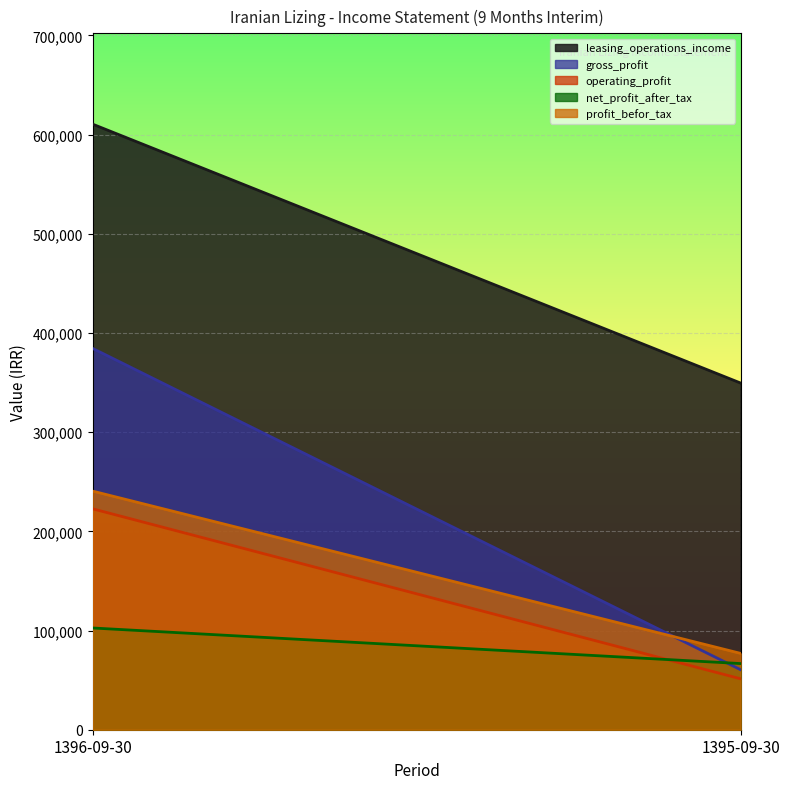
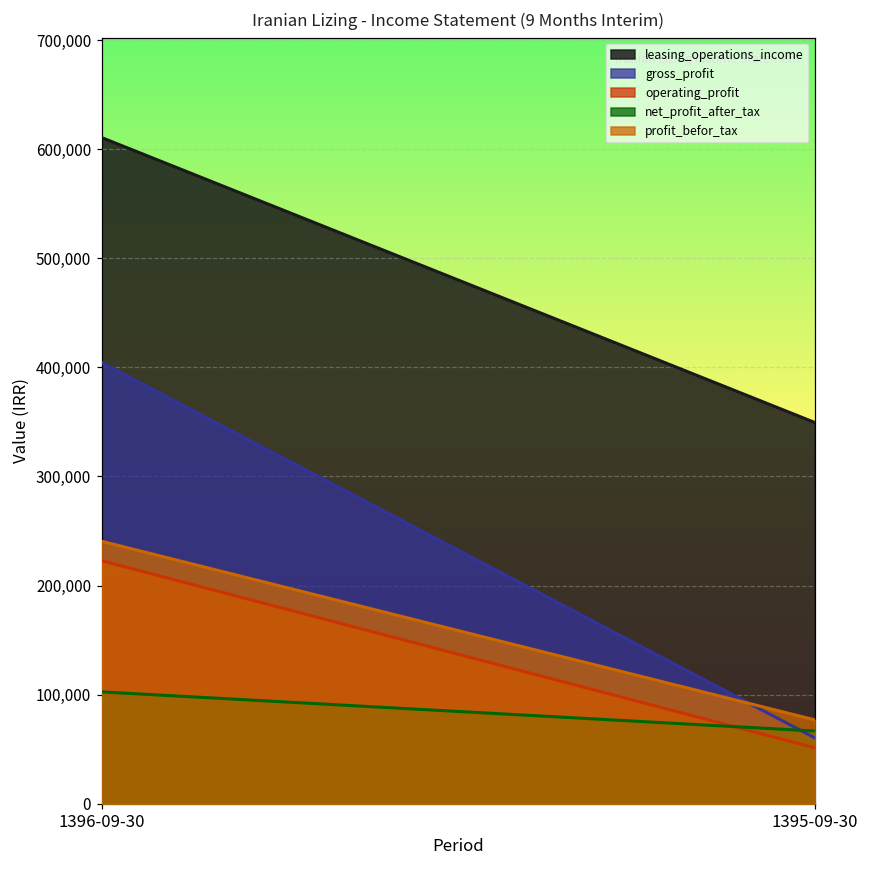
gross_profit, 1396-09-30: 380,000 -> 400,000
